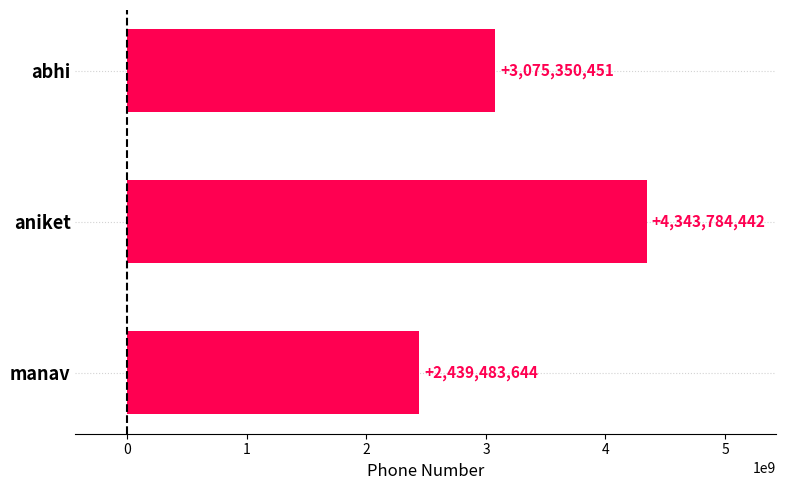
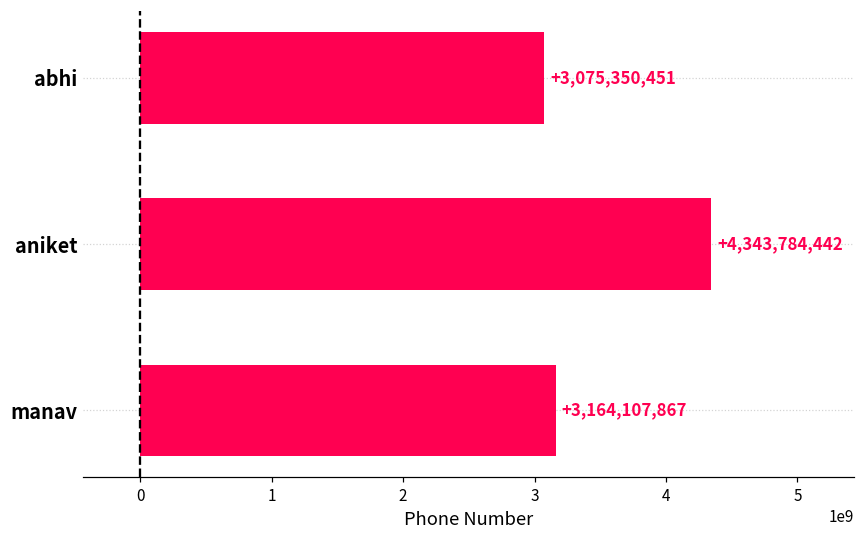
manav: +2,439,483,644 -> +3,164,107,867
